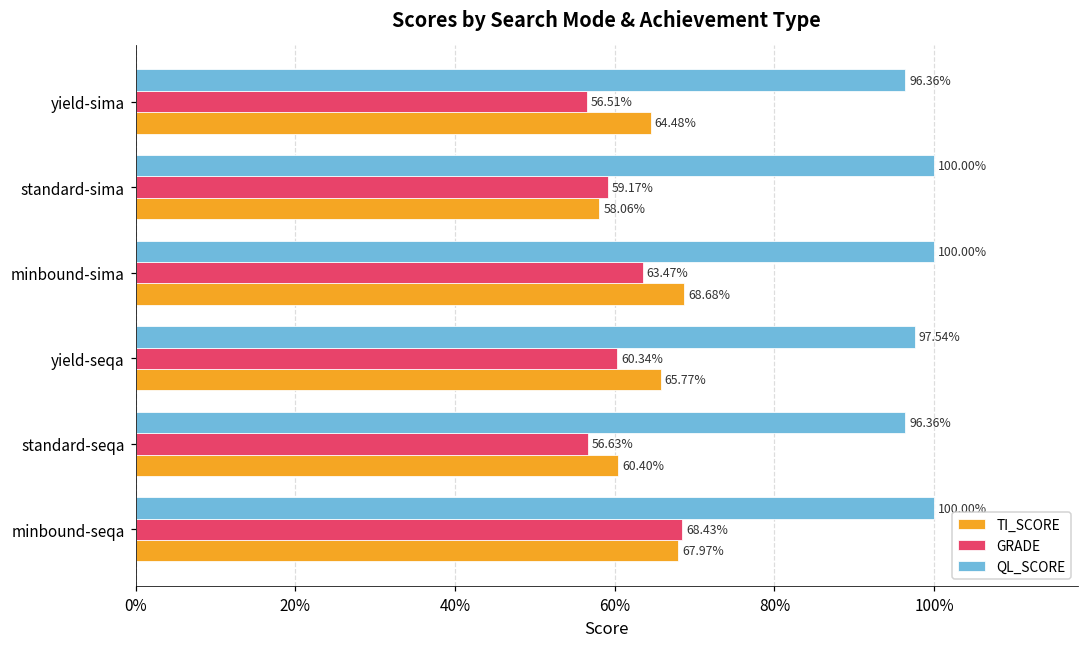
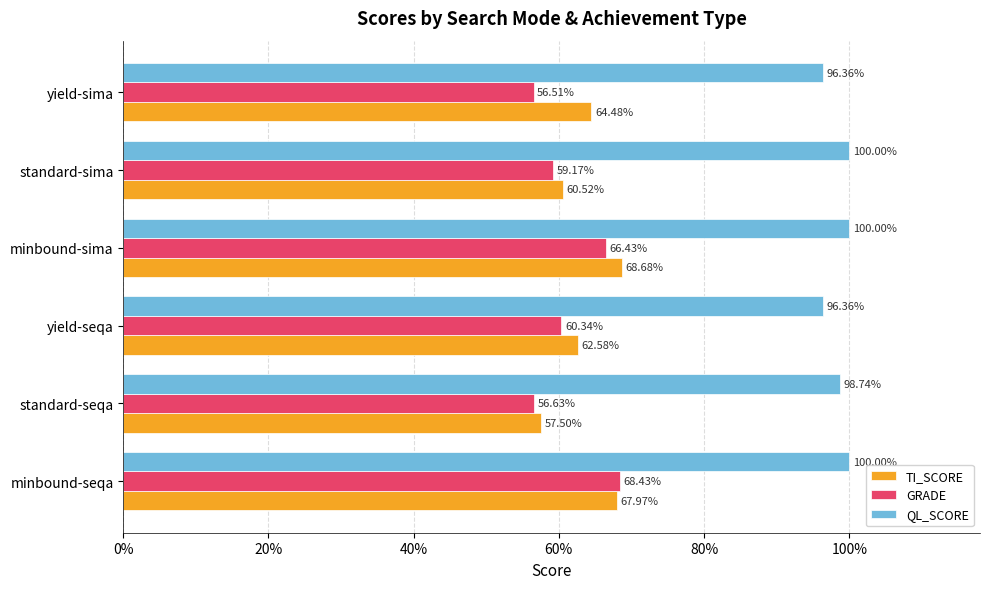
TI_SCORE, standard-sima: 58.06% -> 60.52%
GRADE, minbound-sima: 63.47% -> 66.43%
QL_SCORE, yield-seqa: 97.54% -> 96.36%
TI_SCORE, yield-seqa: 65.77% -> 62.58%
QL_SCORE, standard-seqa: 96.36% -> 98.74%
TI_SCORE, standard-seqa: 60.40% -> 57.50%
